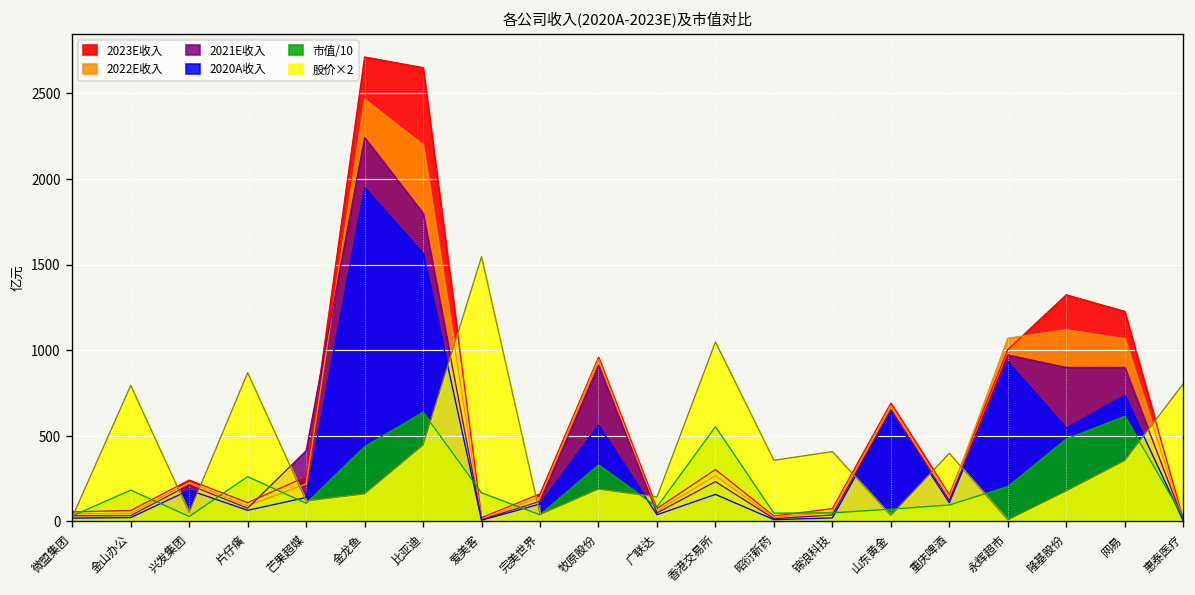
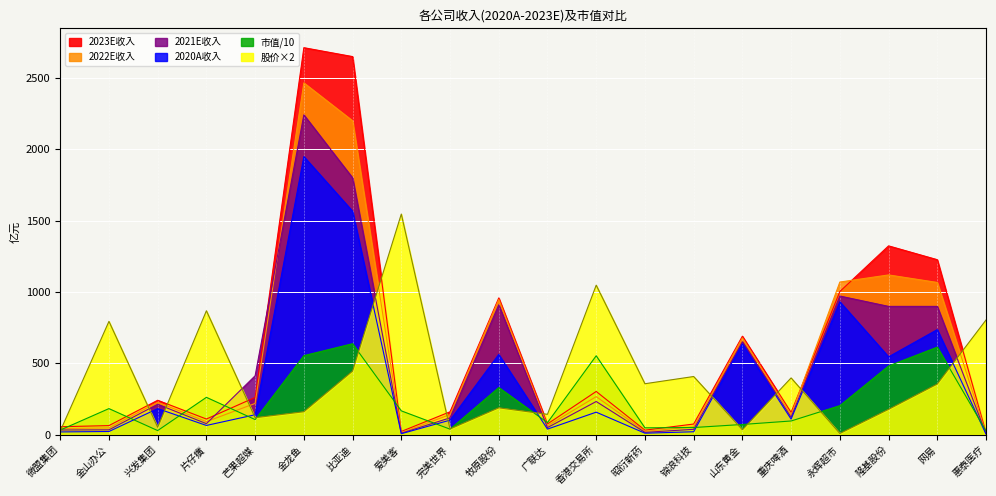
市值/10, 金龙鱼: 440 -> 550
